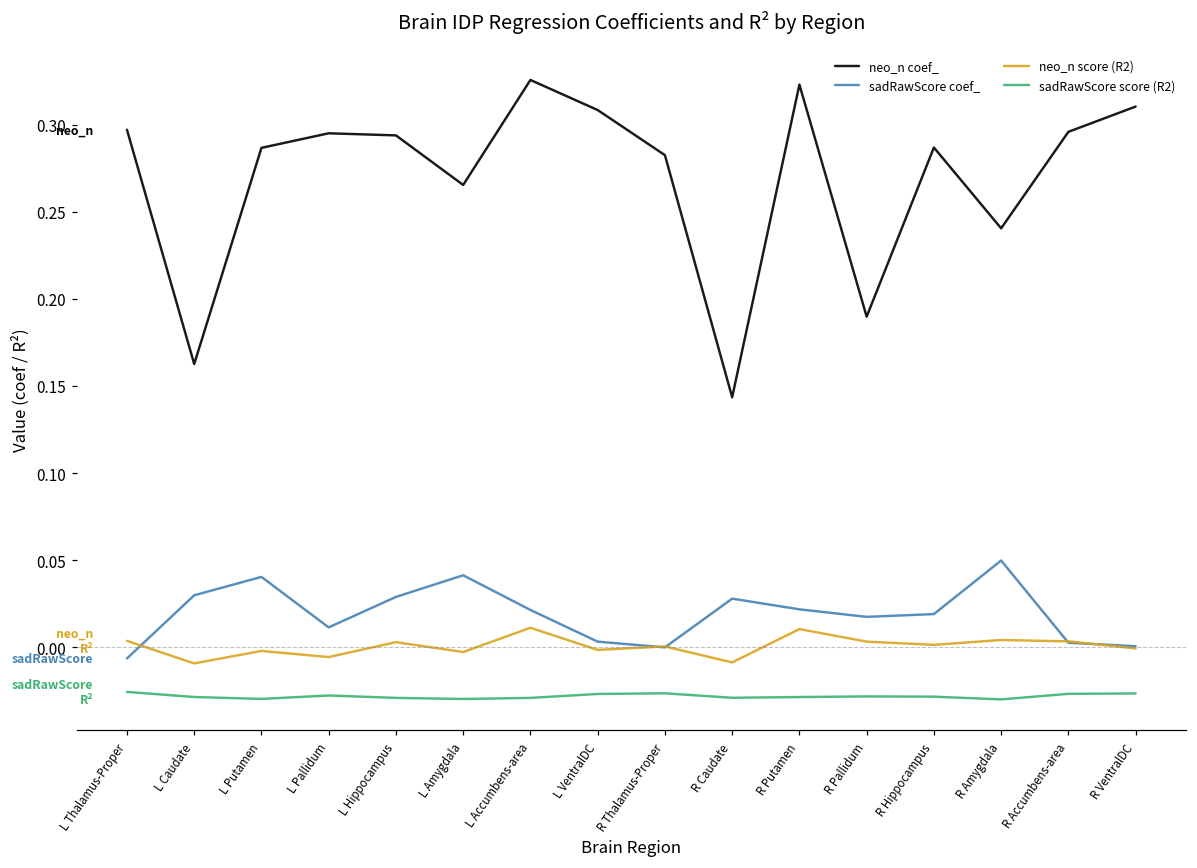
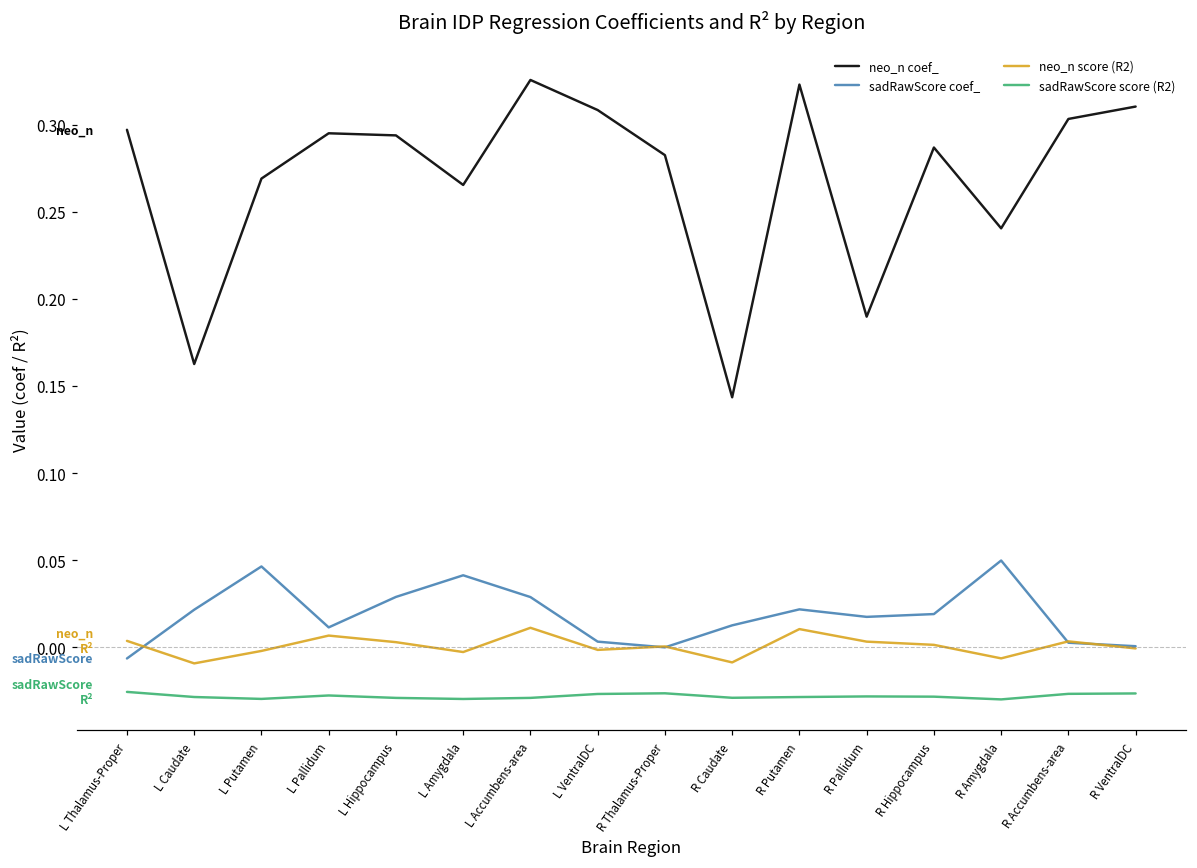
sadRawScore coef_, L Caudate: 0.030 -> 0.022
neo_n coef_, L Putamen: 0.287 -> 0.269
sadRawScore coef_, L Putamen: 0.040 -> 0.046
neo_n score (R2), L Pallidum: -0.006 -> 0.007
sadRawScore coef_, L Accumbens-area: 0.021 -> 0.029
sadRawScore coef_, R Caudate: 0.028 -> 0.013
neo_n score (R2), R Amygdala: 0.004 -> -0.006
neo_n coef_, R Accumbens-area: 0.296 -> 0.303
